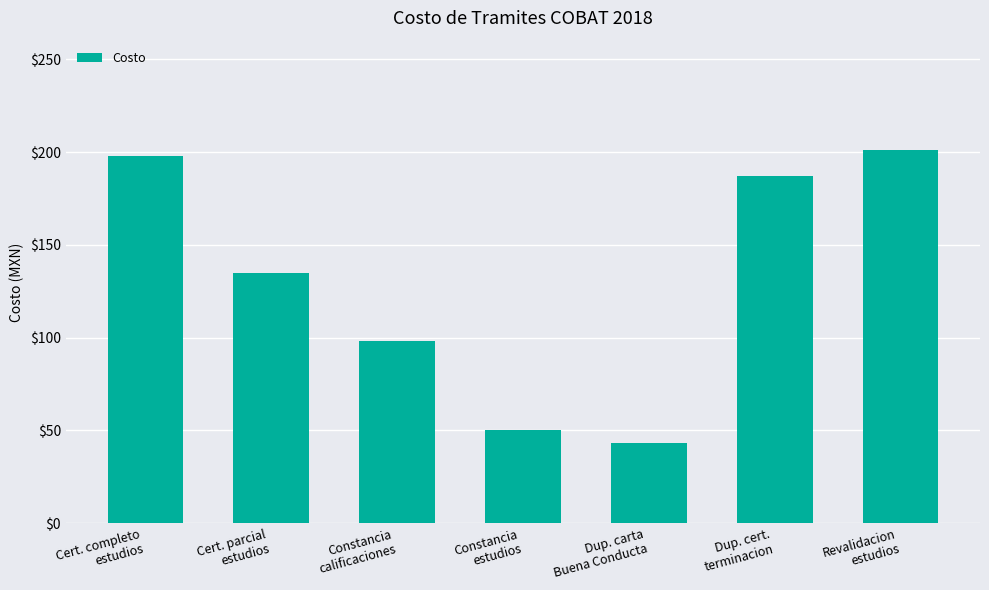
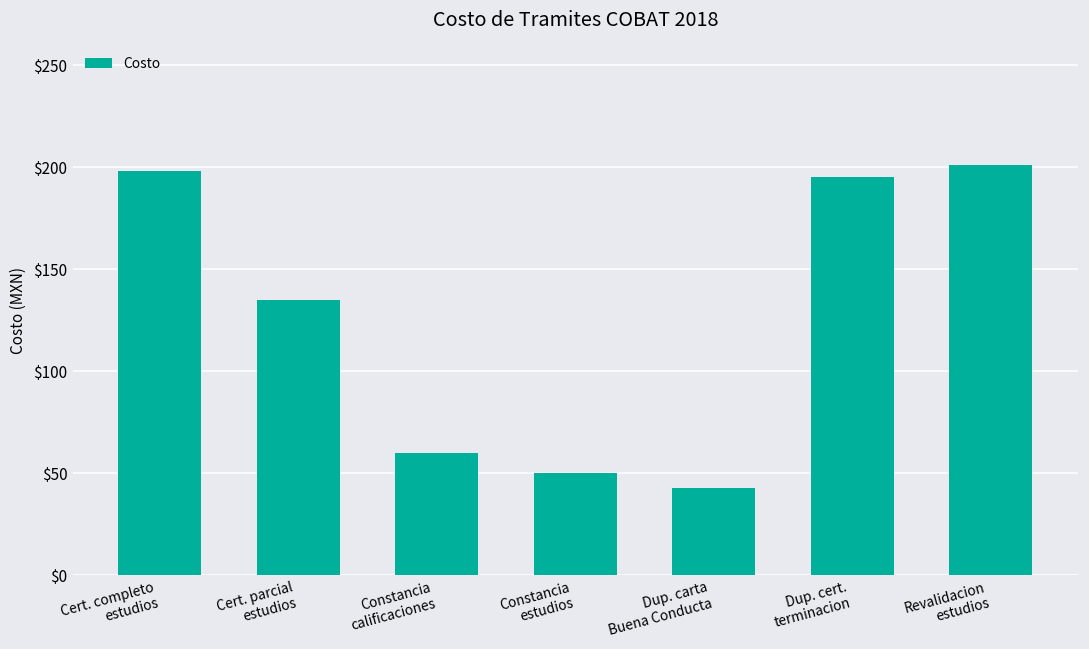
Constancia calificaciones: $98 -> $60
Dup. cert. terminacion: $187 -> $195
